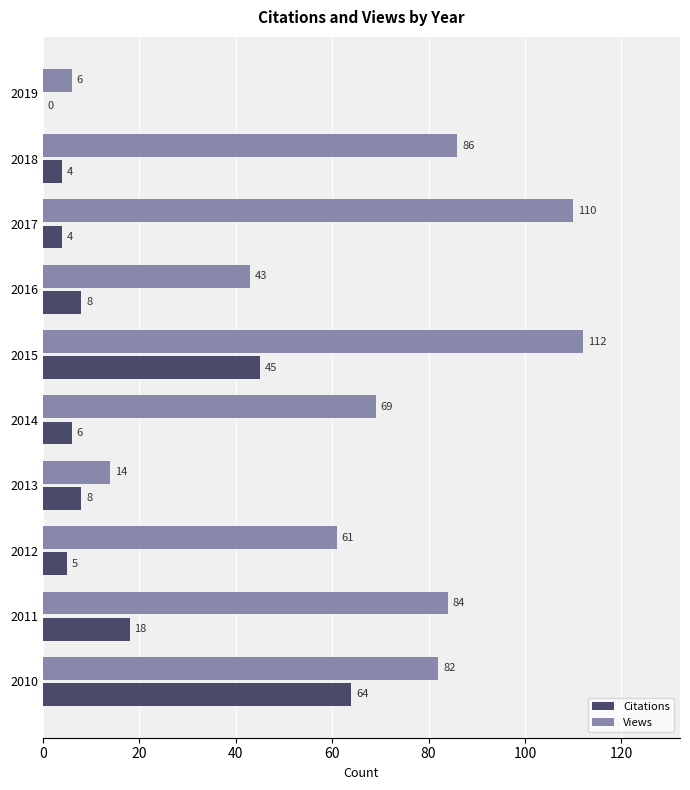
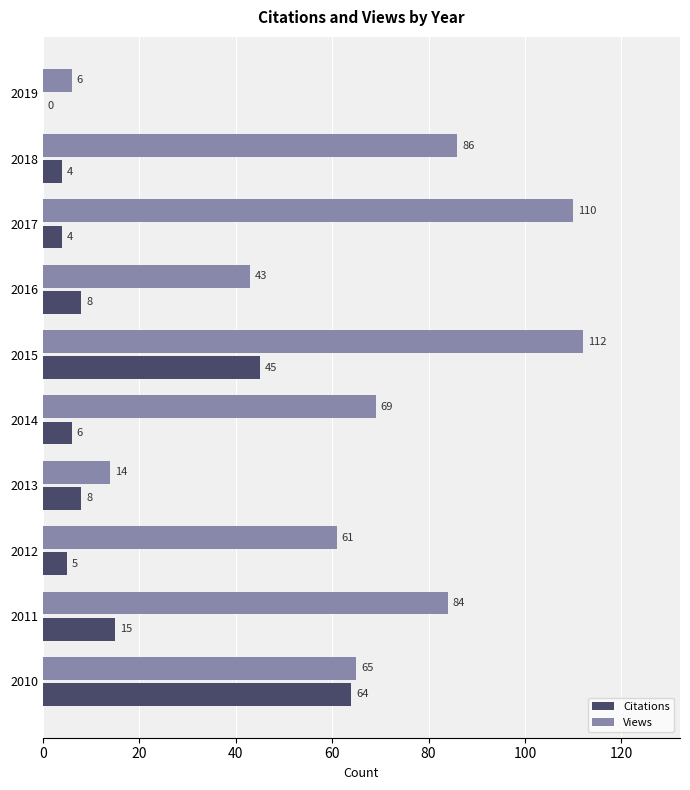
Citations, 2011: 18 -> 15
Views, 2010: 82 -> 65
